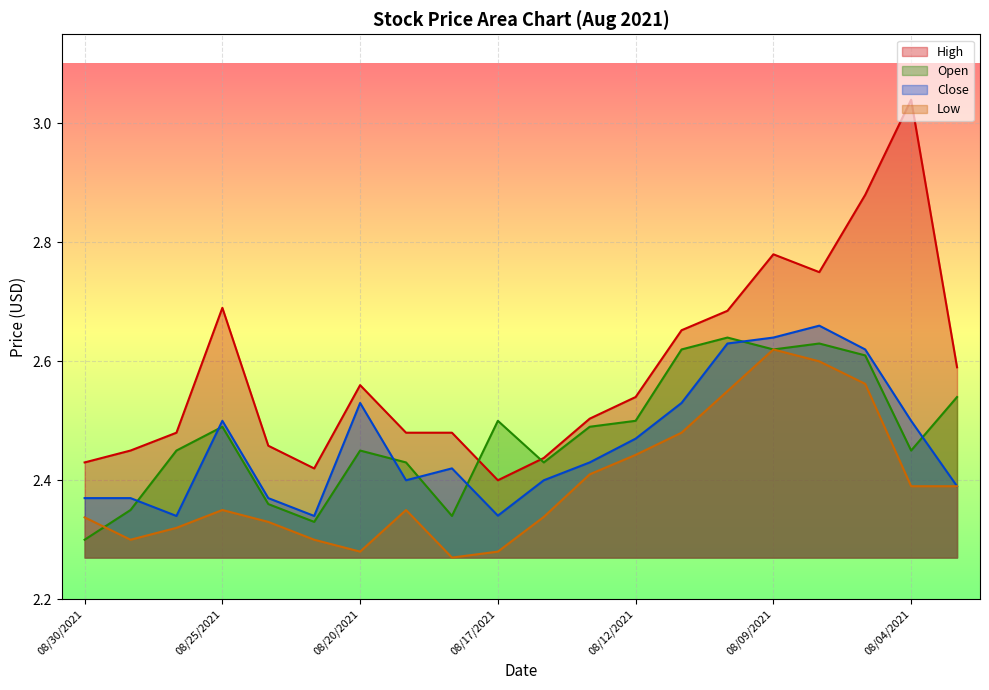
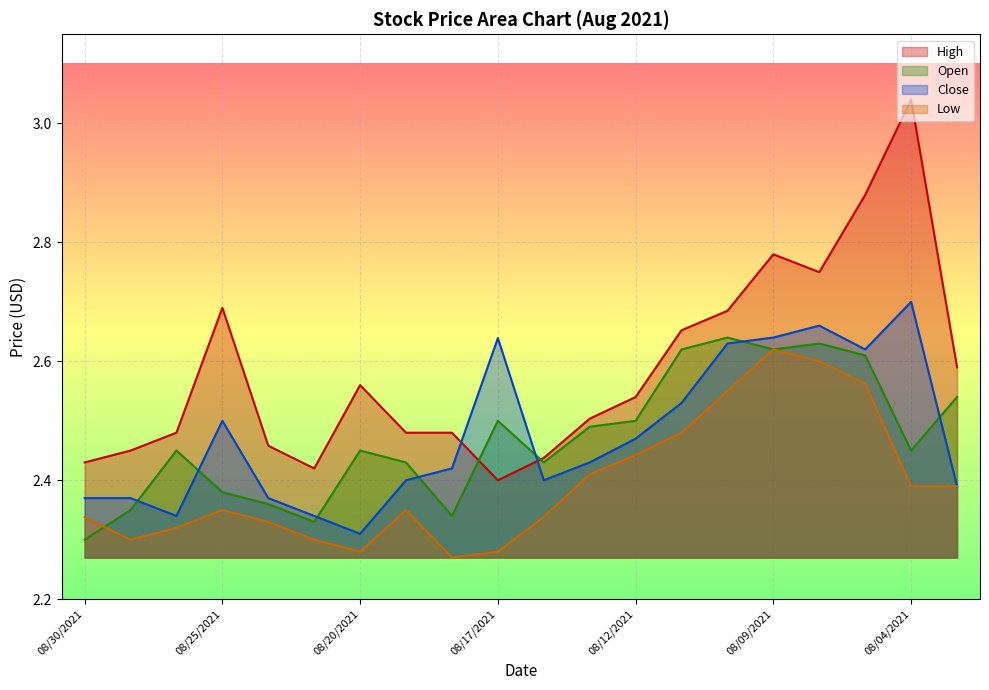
Open, 08/25/2021: 2.49 -> 2.38
Close, 08/20/2021: 2.53 -> 2.31
Close, 08/17/2021: 2.34 -> 2.64
Close, 08/04/2021: 2.5 -> 2.7
